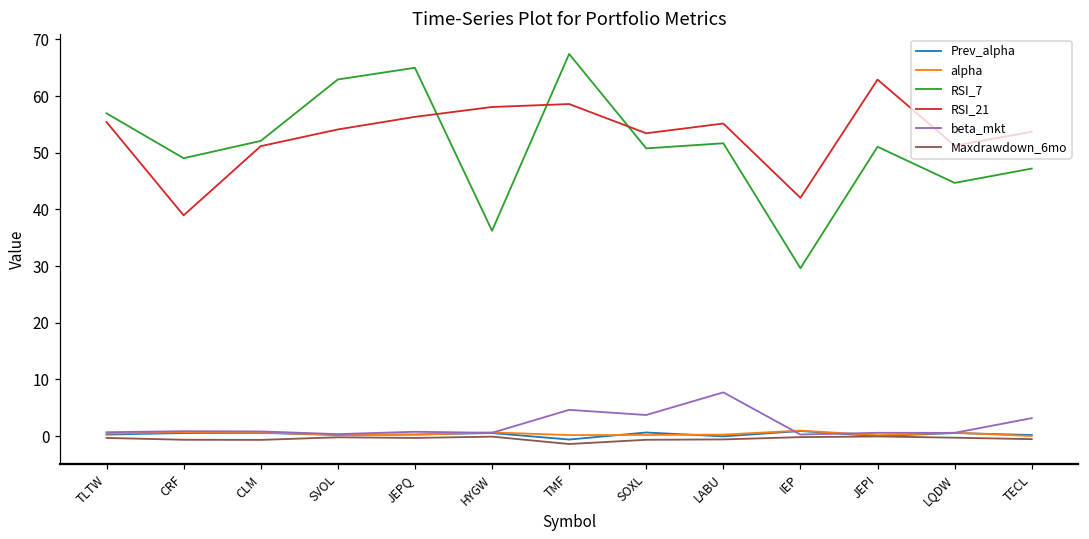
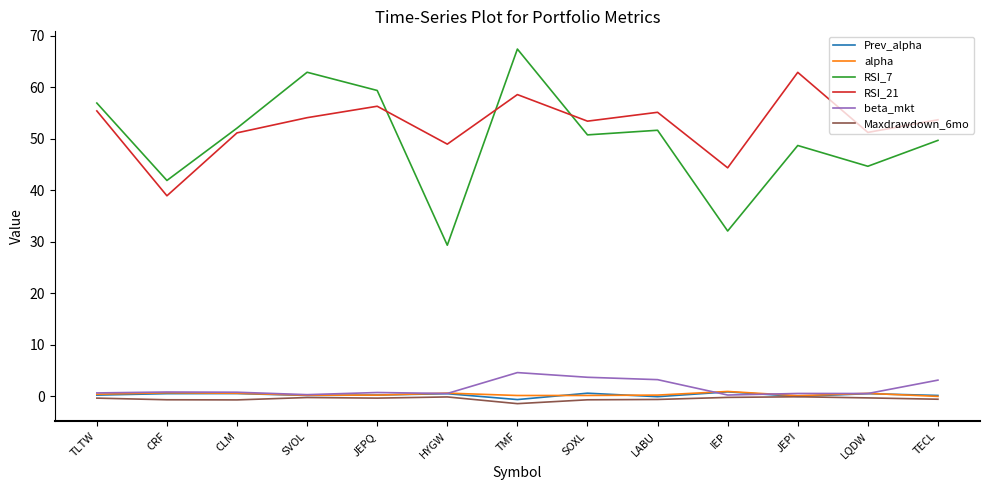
RSI_7, CRF: 49 -> 42
RSI_7, JEPQ: 65 -> 59
RSI_7, HYGW: 36 -> 29
RSI_21, HYGW: 58 -> 49
beta_mkt, LABU: 8 -> 3
RSI_7, IEP: 30 -> 32
RSI_21, IEP: 42 -> 44
RSI_7, JEPI: 51 -> 49
RSI_7, TECL: 47 -> 50
